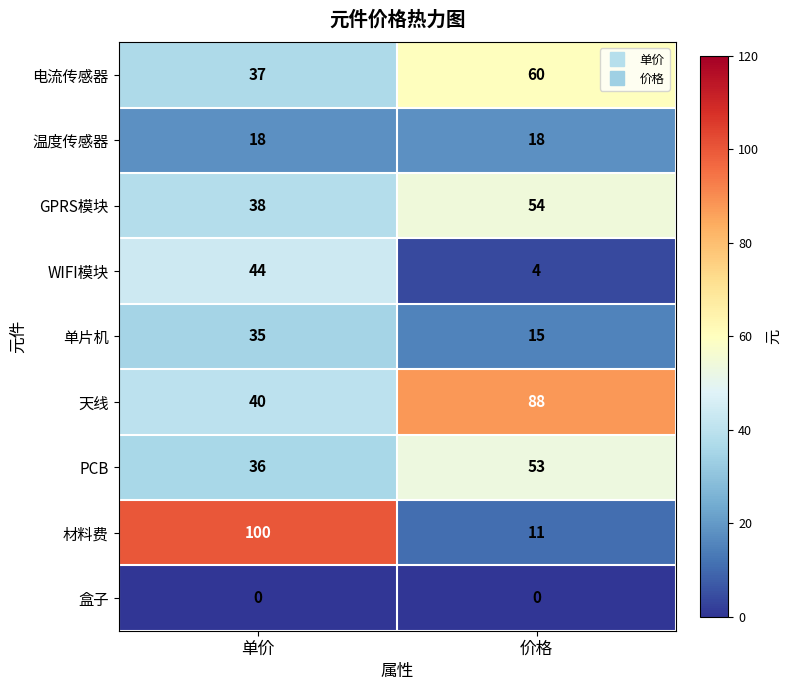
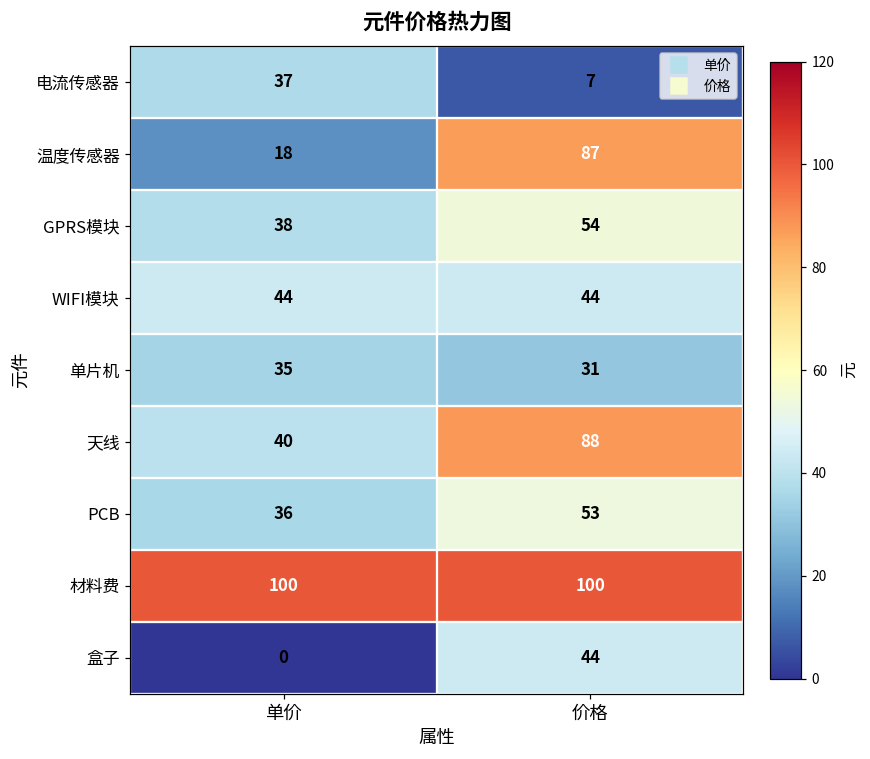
电流传感器, 价格: 60 -> 7
温度传感器, 价格: 18 -> 87
WIFI模块, 价格: 4 -> 44
单片机, 价格: 15 -> 31
材料费, 价格: 11 -> 100
盒子, 价格: 0 -> 44
